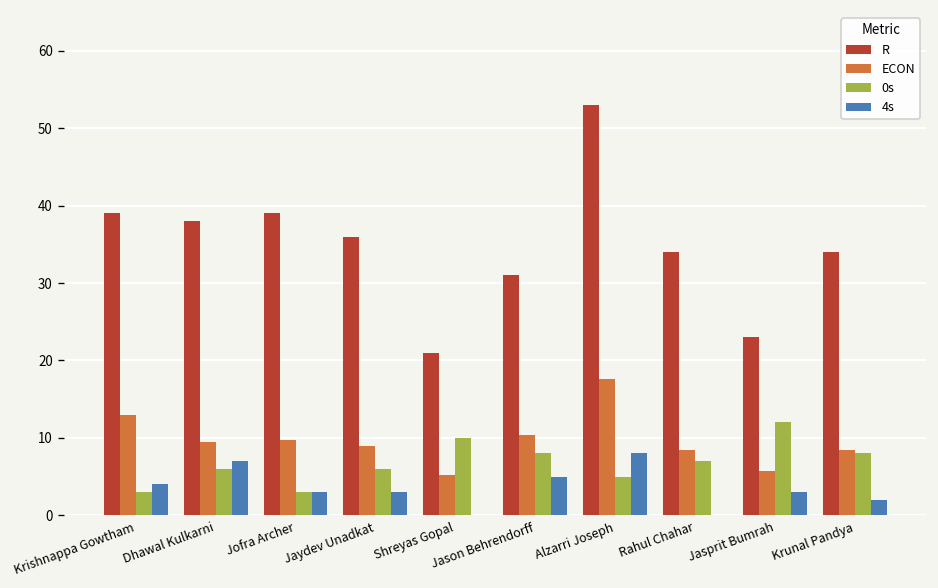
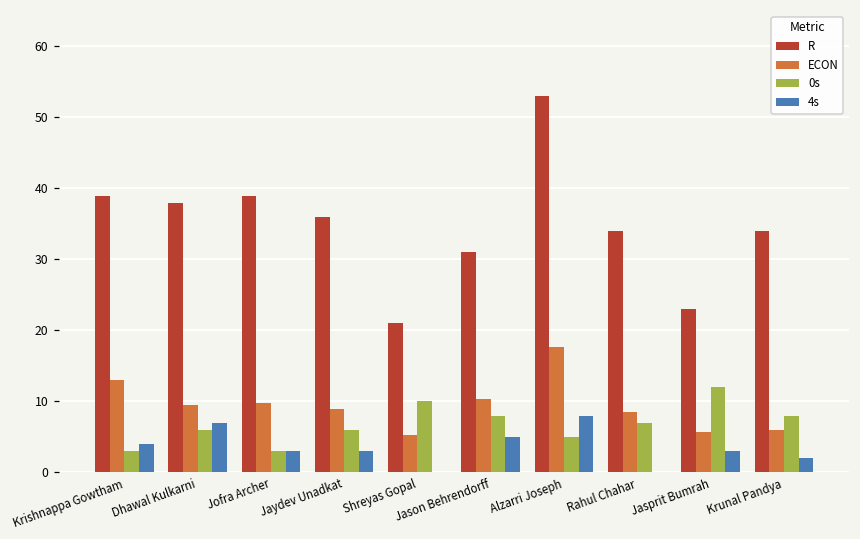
ECON, Krunal Pandya: 9 -> 6
